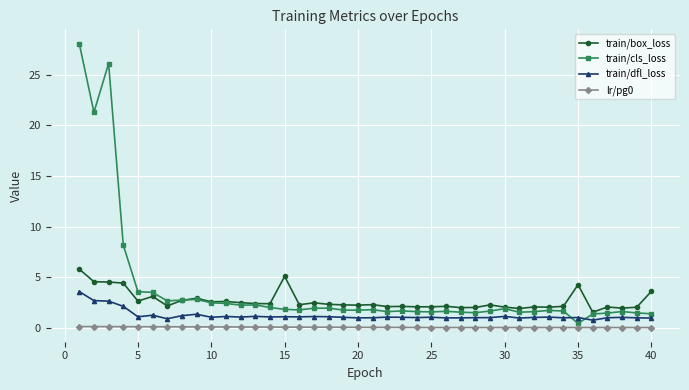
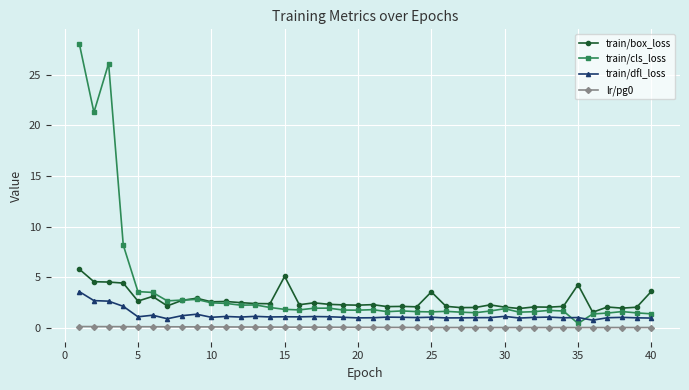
train/box_loss, 25: 2.1 -> 3.5
